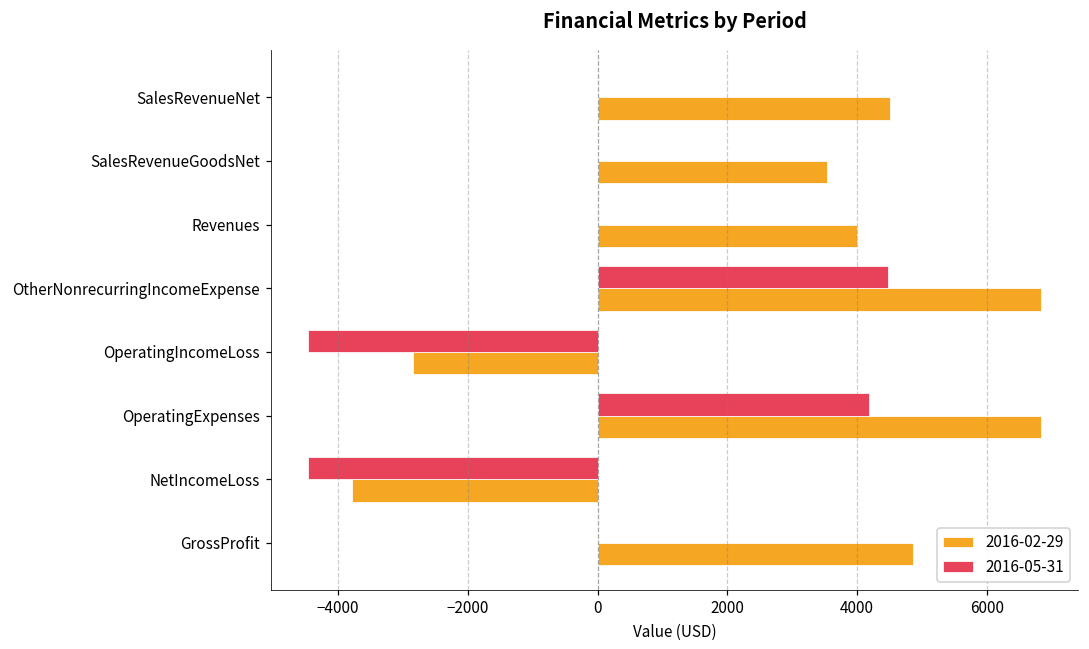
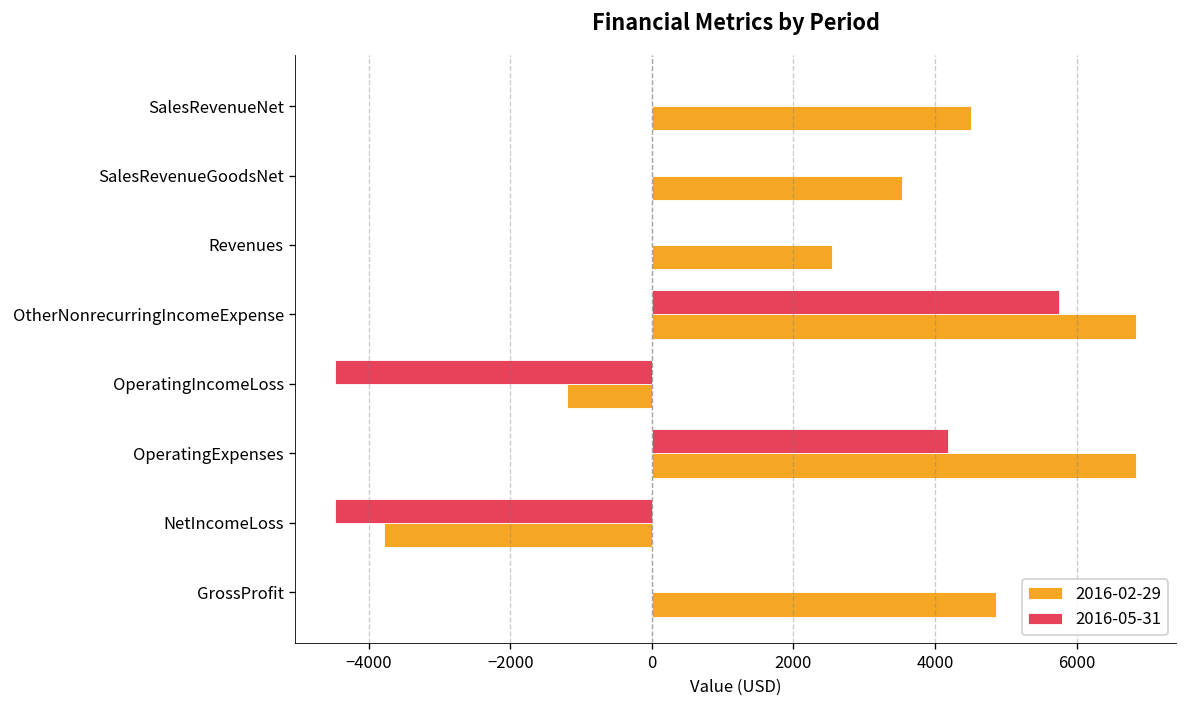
2016-02-29, Revenues: 4000 -> 2500
2016-05-31, OtherNonrecurringIncomeExpense: 4500 -> 5800
2016-02-29, OperatingIncomeLoss: -2800 -> -1200
